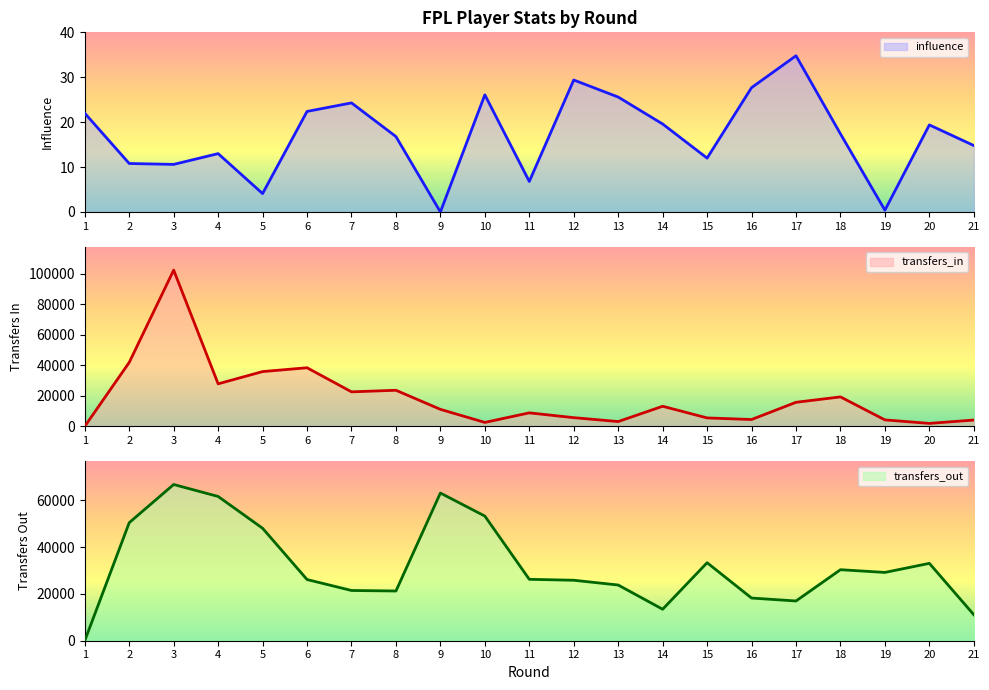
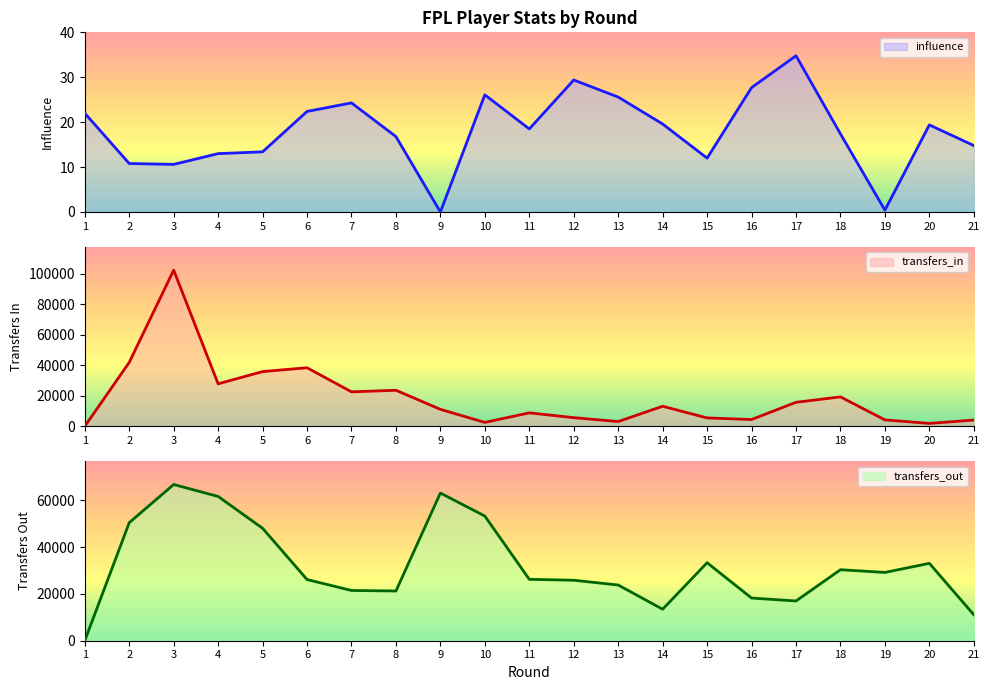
FPL Player Stats by Round, 5: 4 -> 13
FPL Player Stats by Round, 11: 7 -> 19
